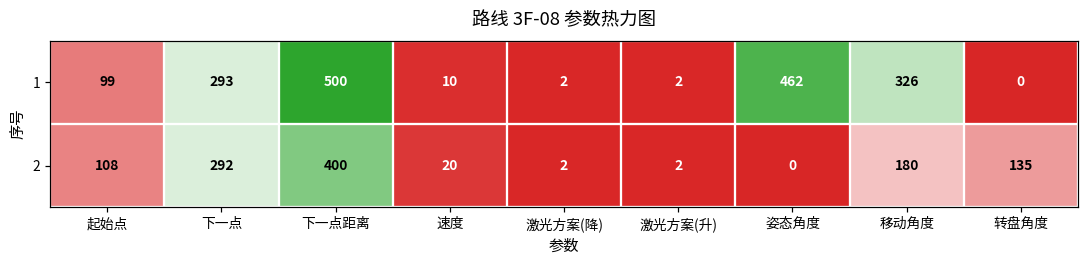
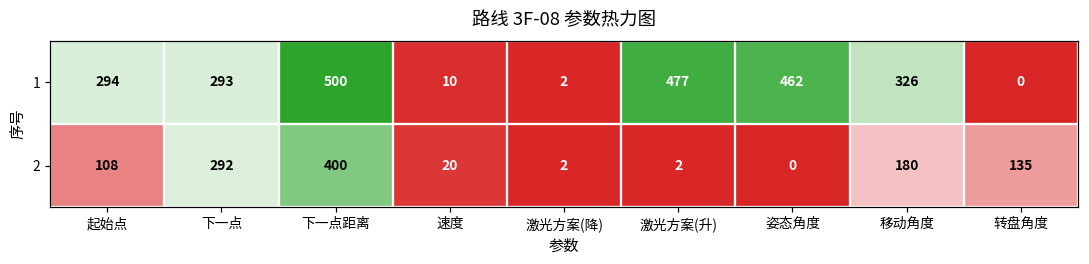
1, 起始点: 99 -> 294
1, 激光方案(升): 2 -> 477
